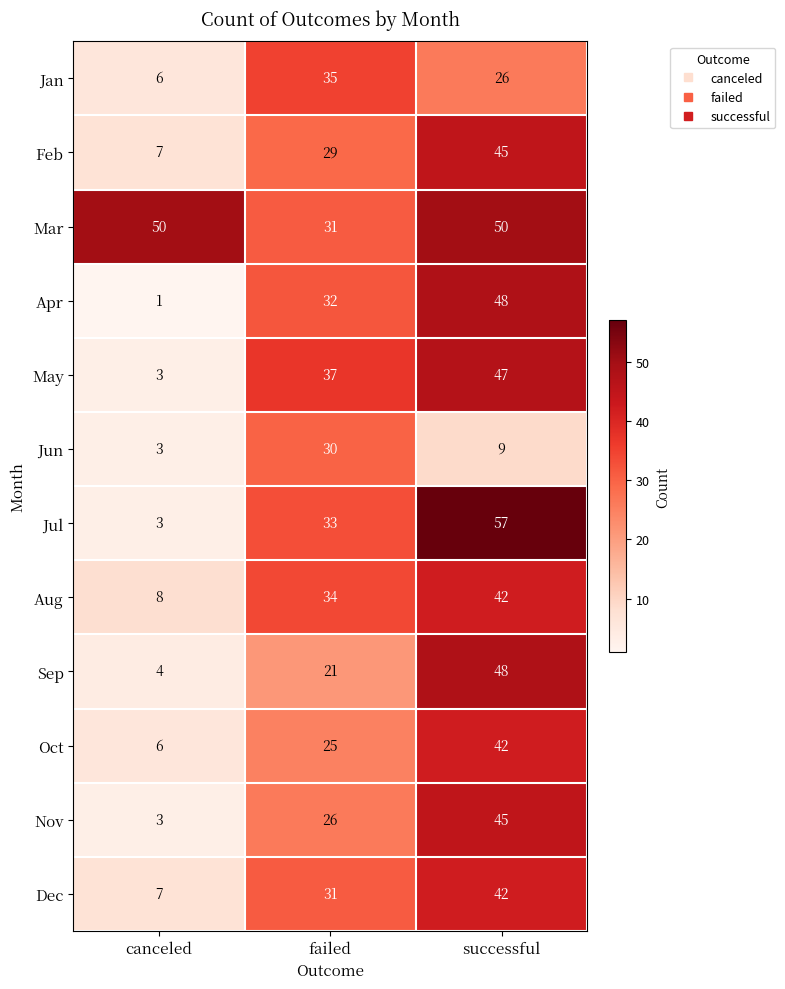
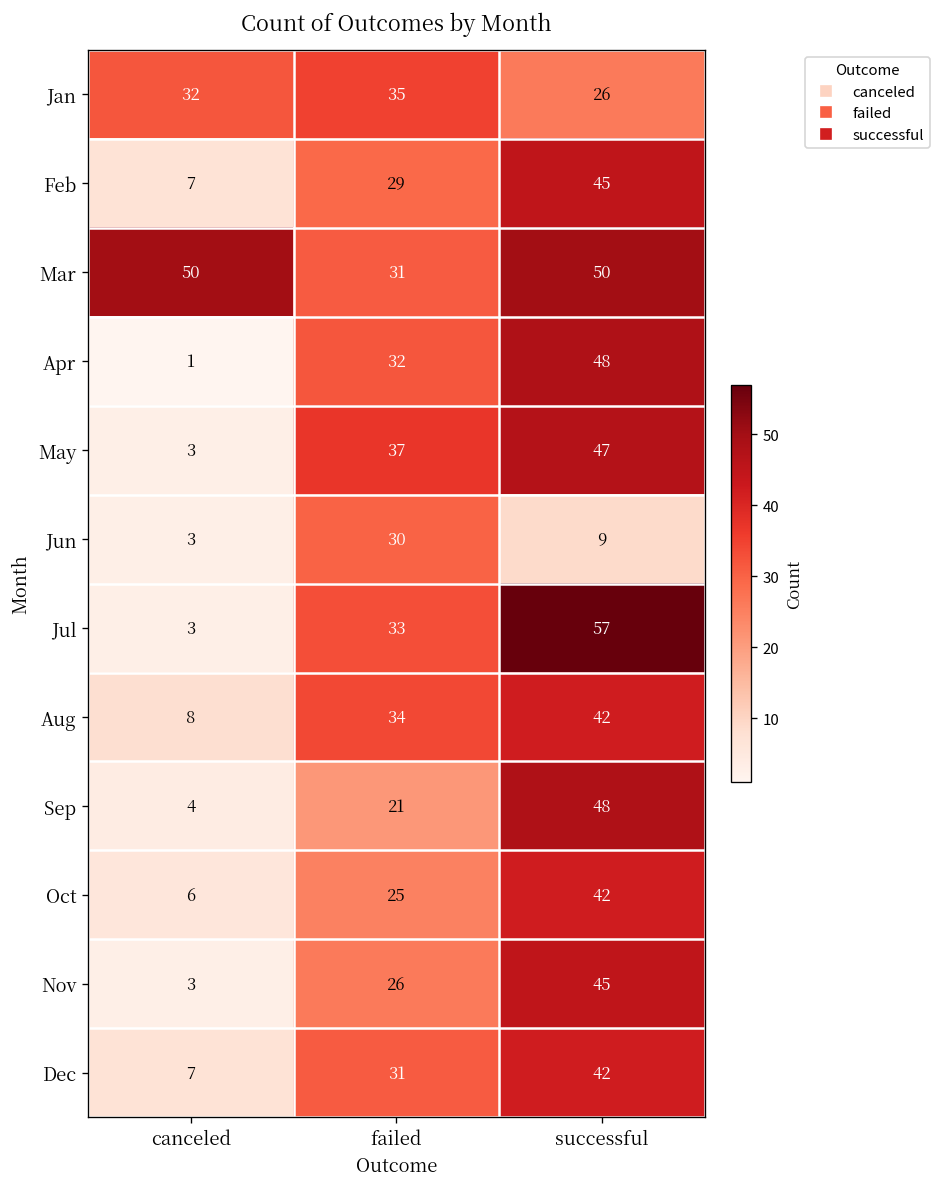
Jan, canceled: 6 -> 32
